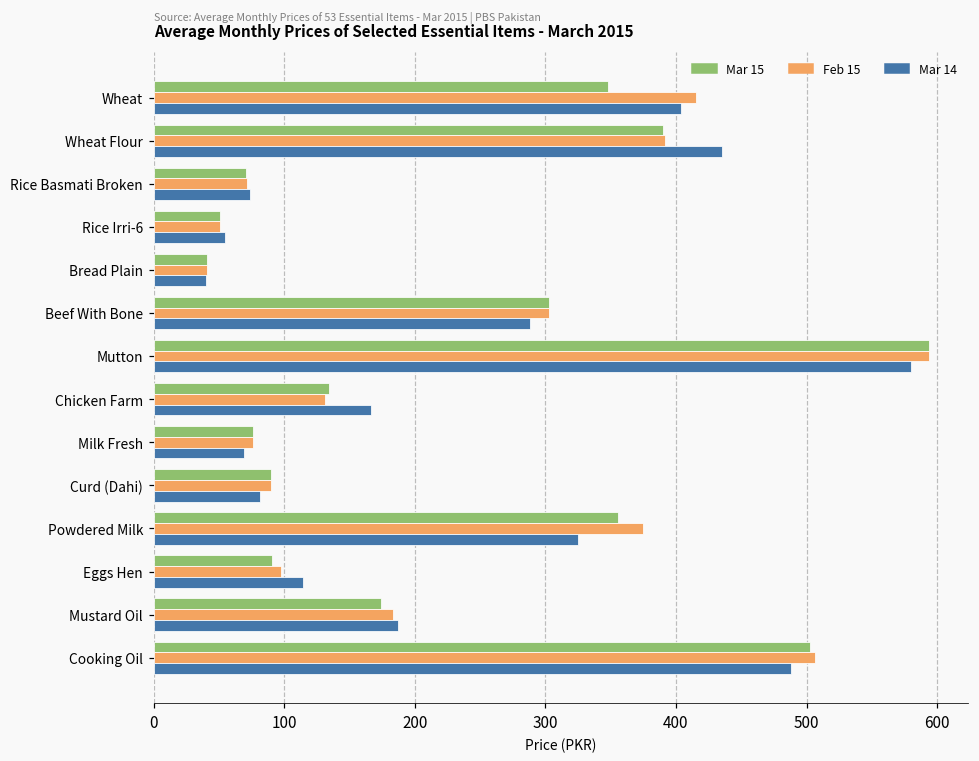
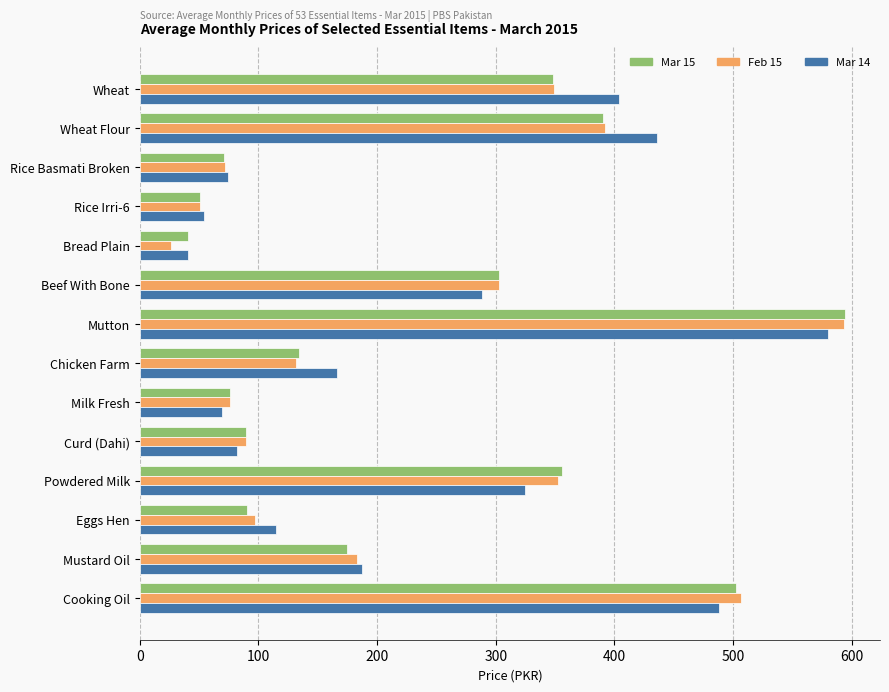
Feb 15, Wheat: 416 -> 349
Feb 15, Bread Plain: 41 -> 26
Feb 15, Powdered Milk: 375 -> 353
